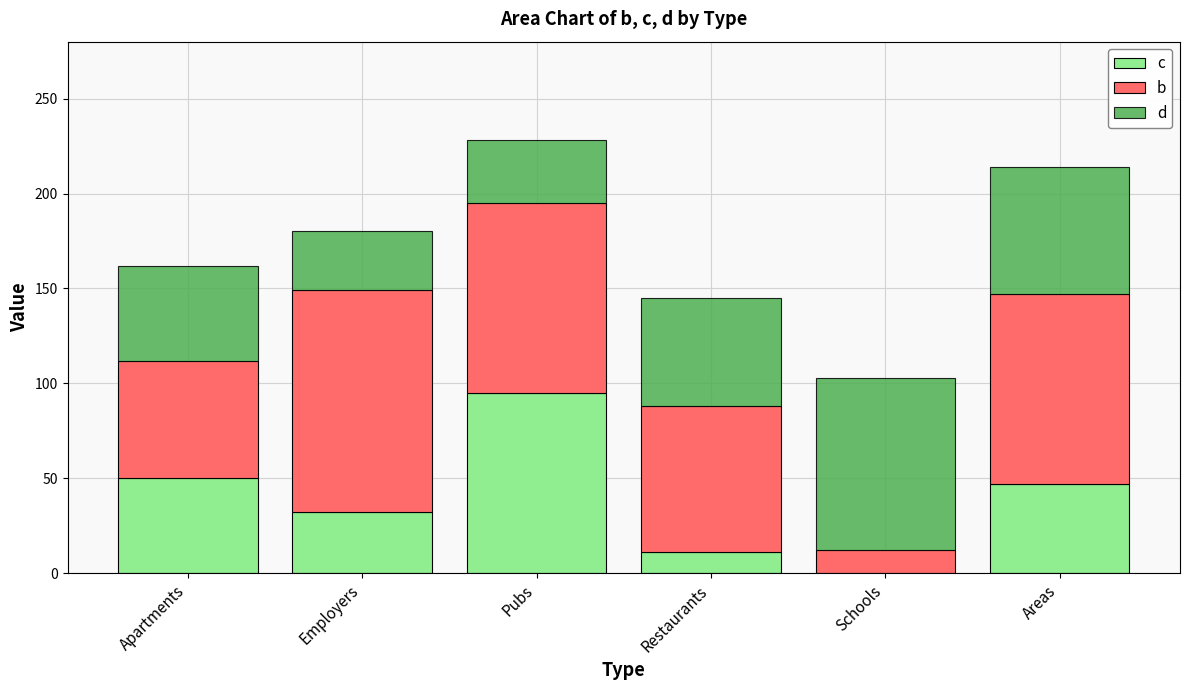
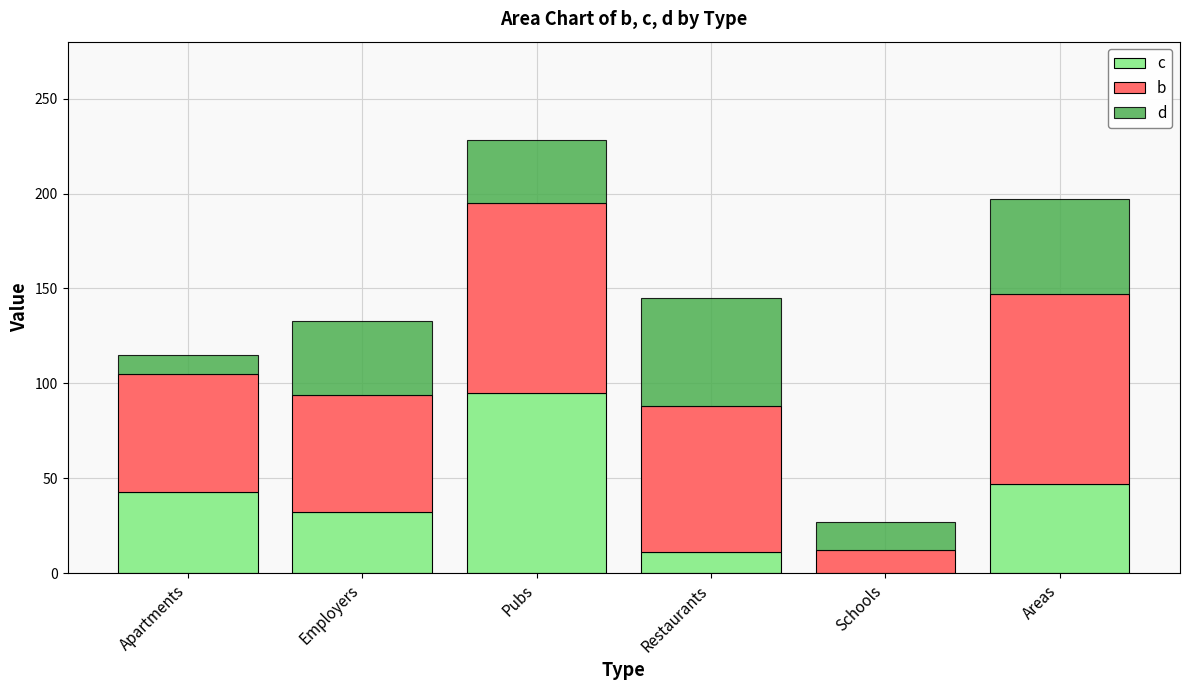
c, Apartments: 50 -> 43
d, Apartments: 50 -> 10
b, Employers: 117 -> 62
d, Employers: 31 -> 39
d, Schools: 91 -> 15
d, Areas: 67 -> 50
